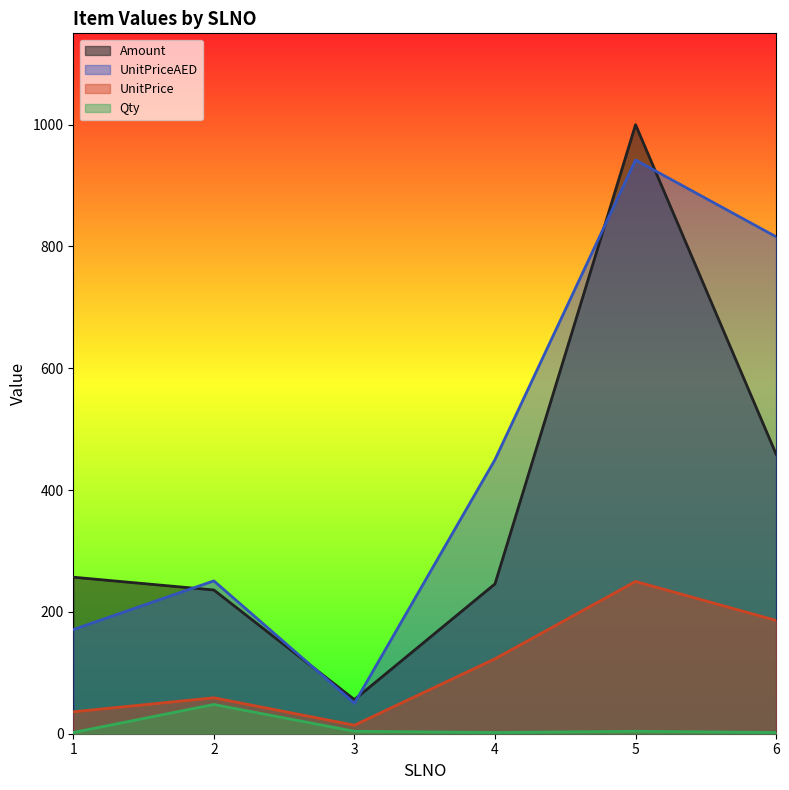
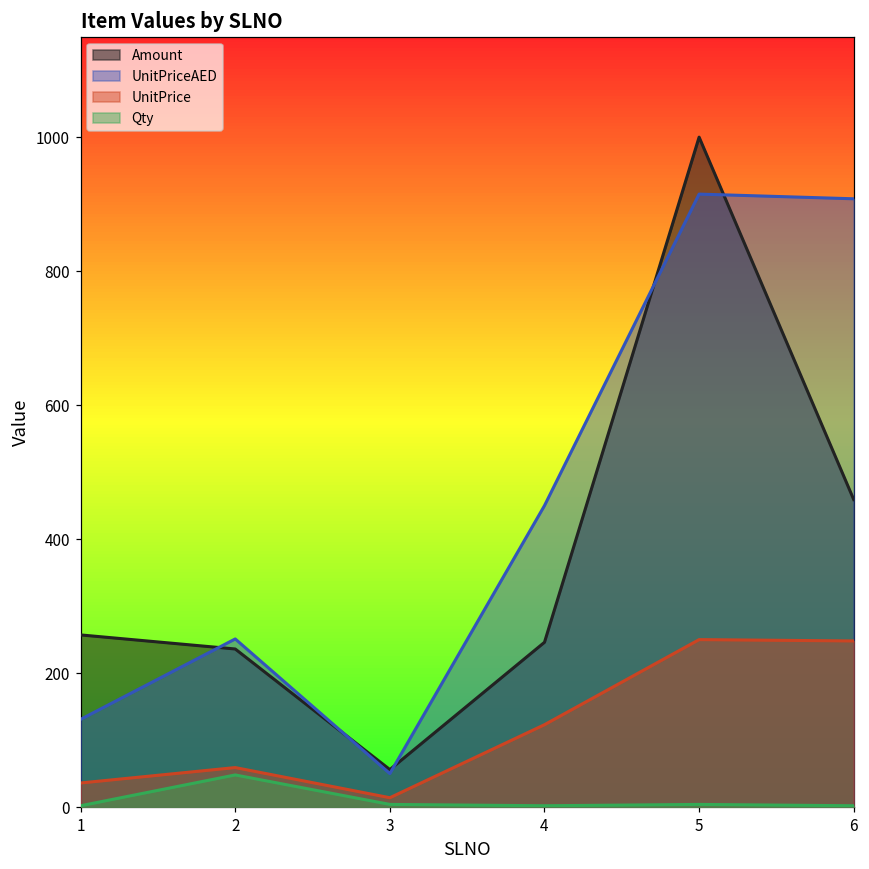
UnitPriceAED, 1: 170 -> 130
UnitPriceAED, 5: 940 -> 920
UnitPriceAED, 6: 820 -> 910
UnitPrice, 6: 190 -> 250
